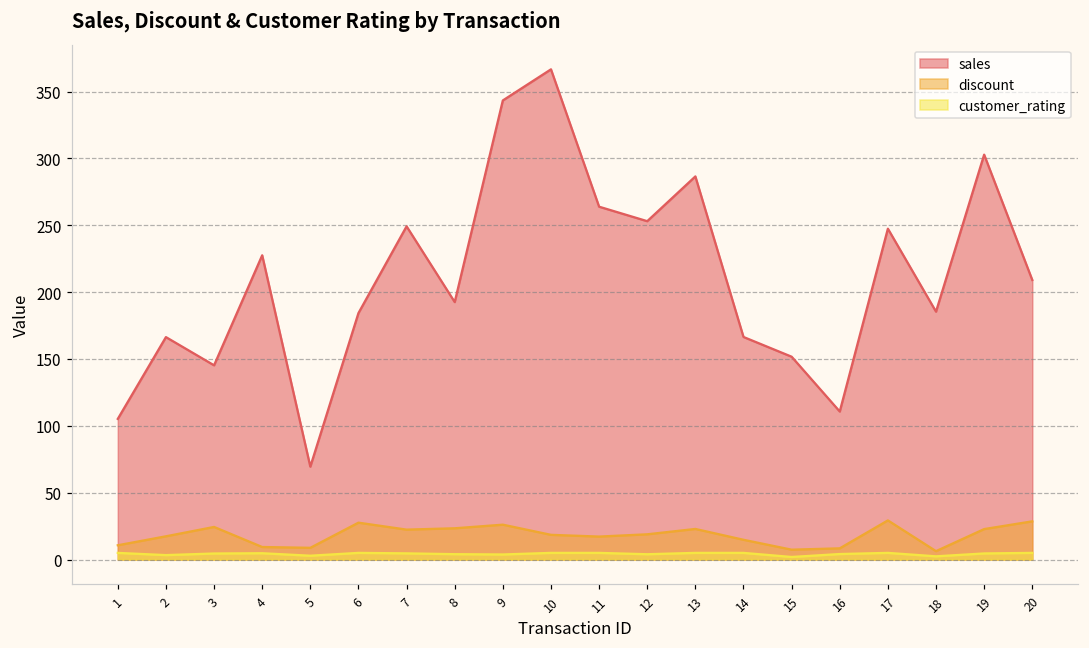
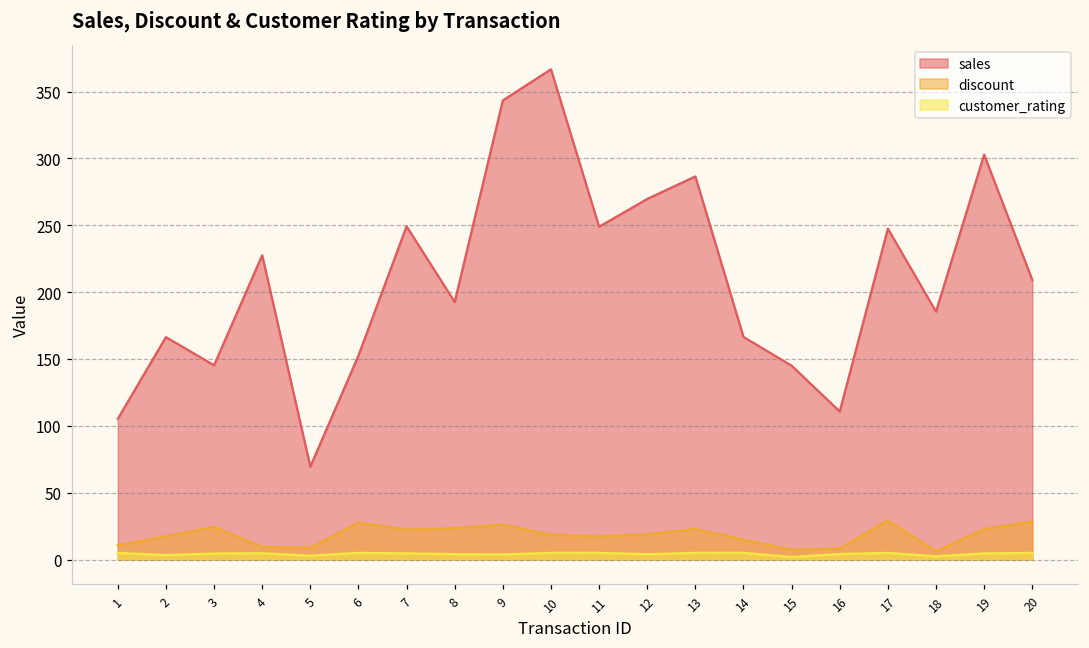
sales, 6: 184 -> 153
sales, 11: 264 -> 249
sales, 12: 253 -> 270
sales, 15: 152 -> 145
